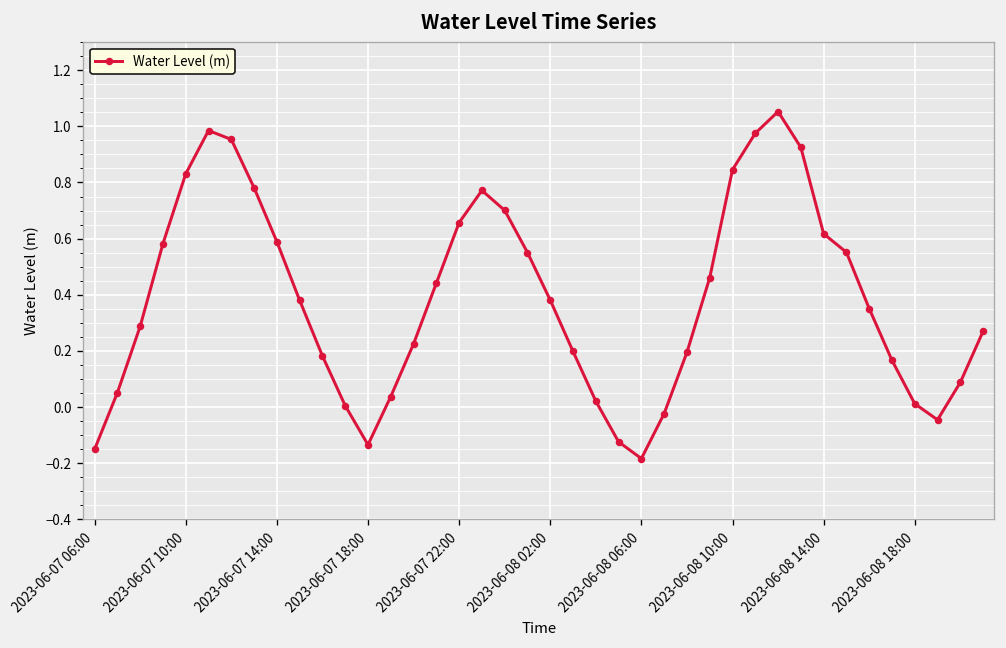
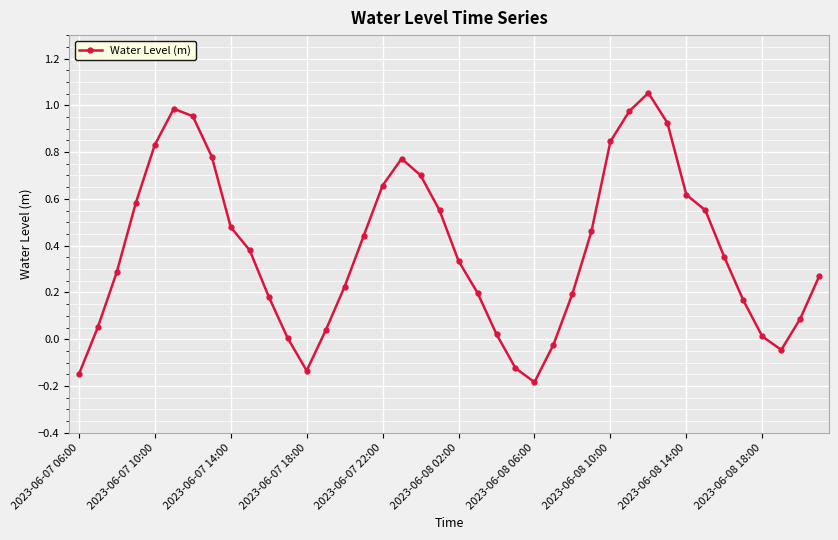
2023-06-07 14:00: 0.59 -> 0.48
2023-06-08 02:00: 0.38 -> 0.33
